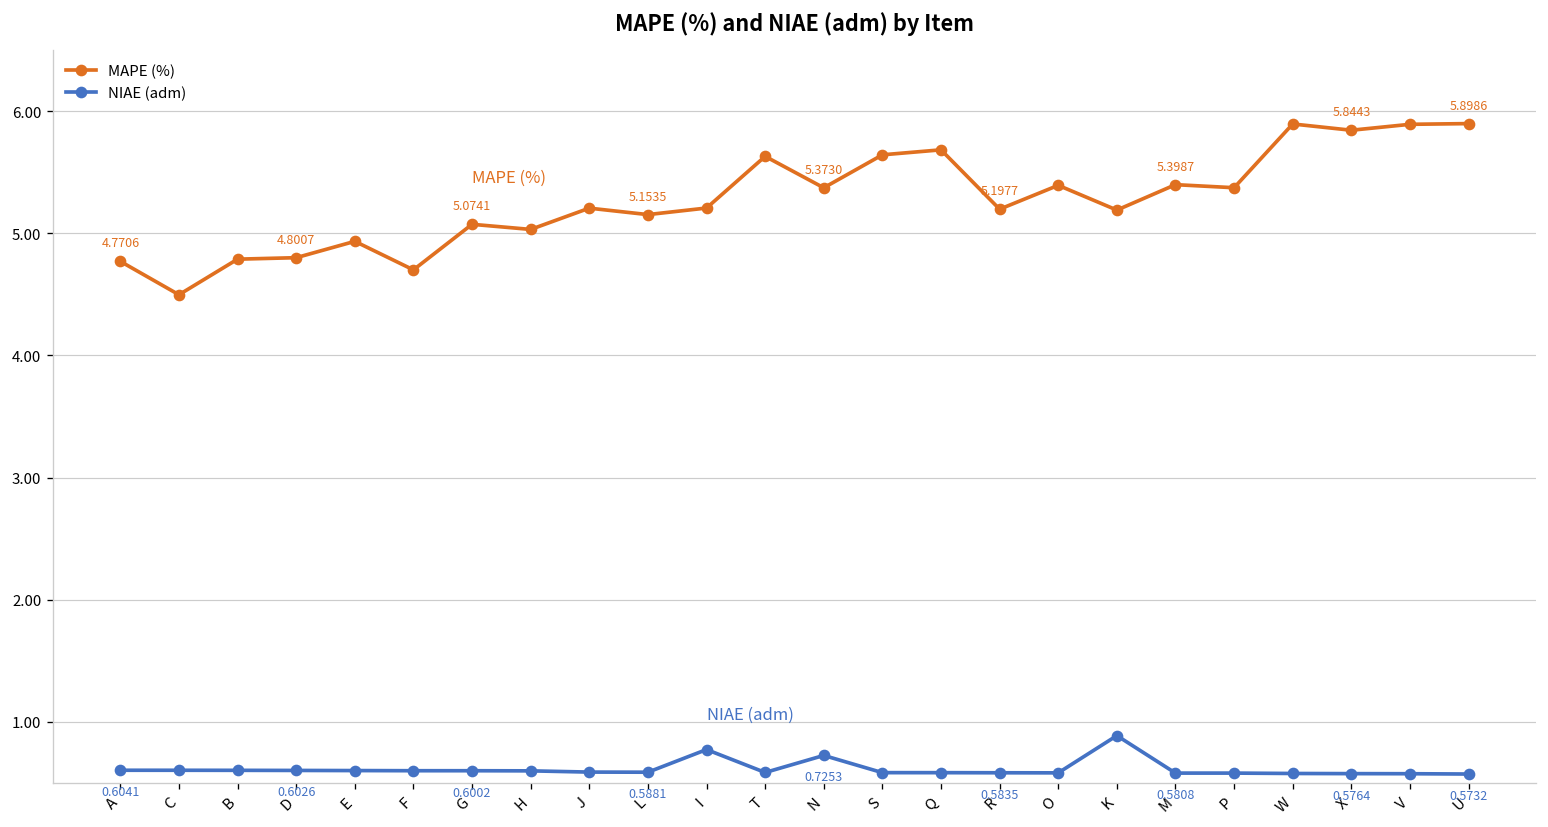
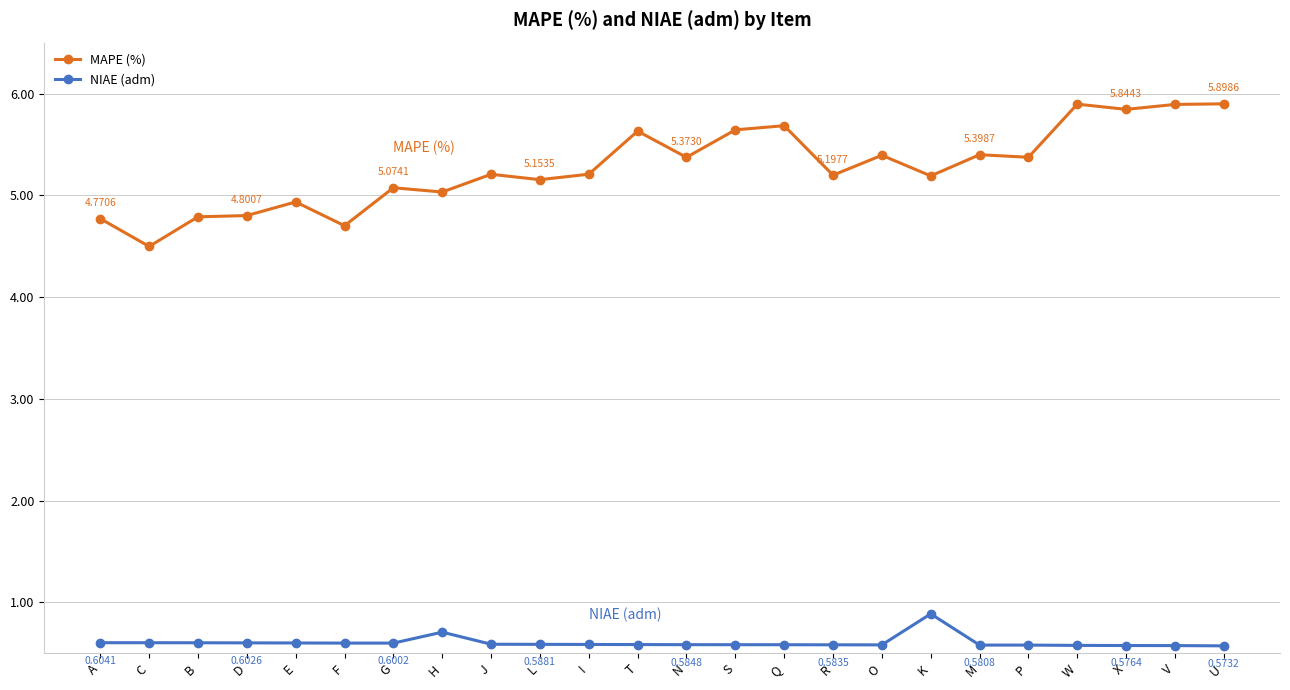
NIAE (adm), H: 0.60 -> 0.71
NIAE (adm), I: 0.77 -> 0.59
NIAE (adm), N: 0.7253 -> 0.5848
